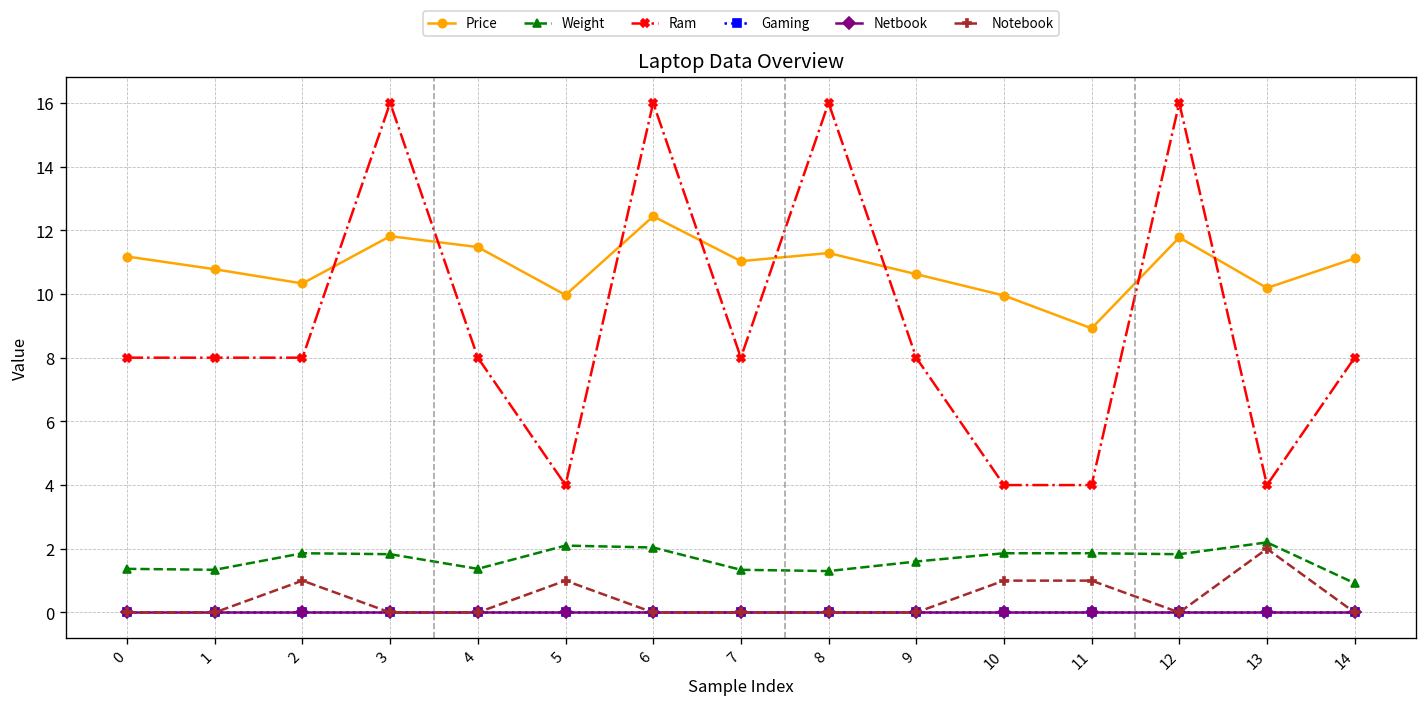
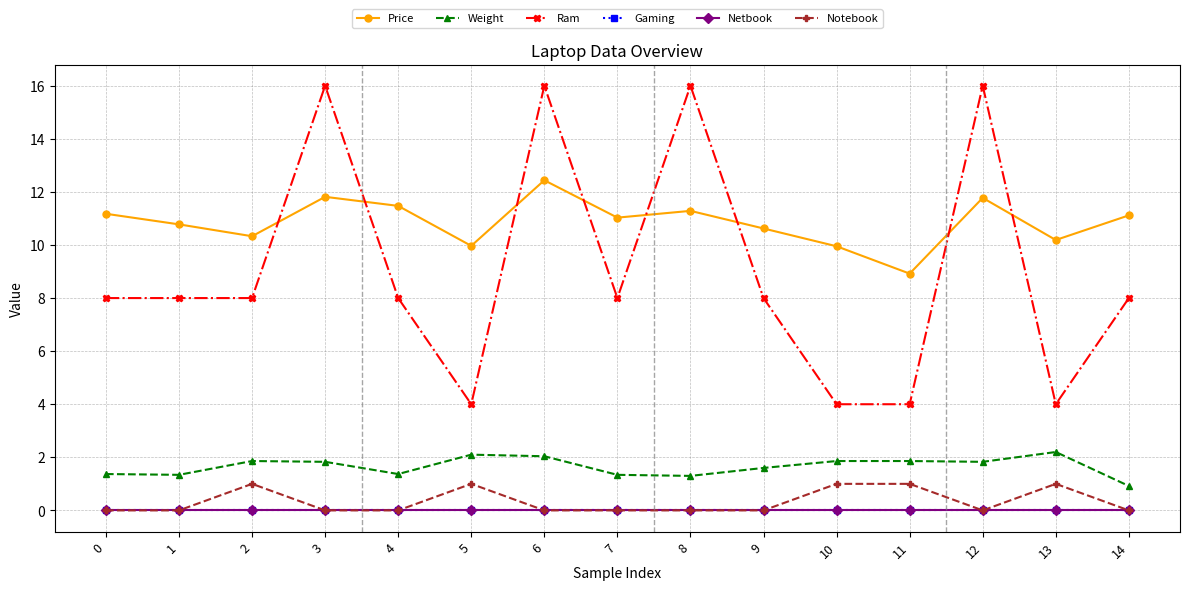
Notebook, 13: 2 -> 1
